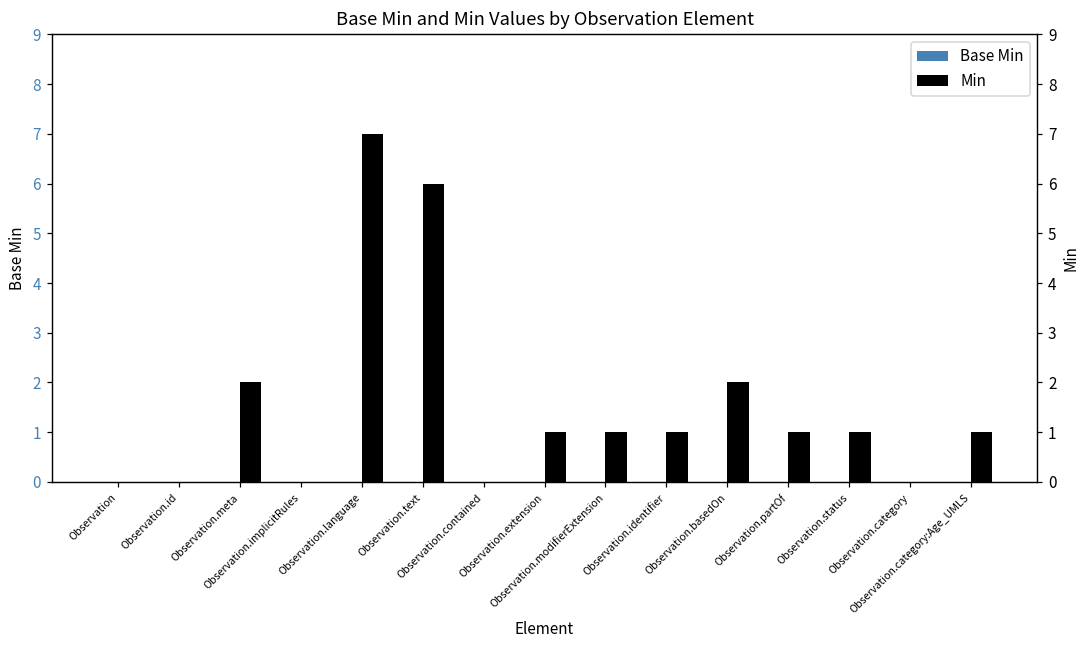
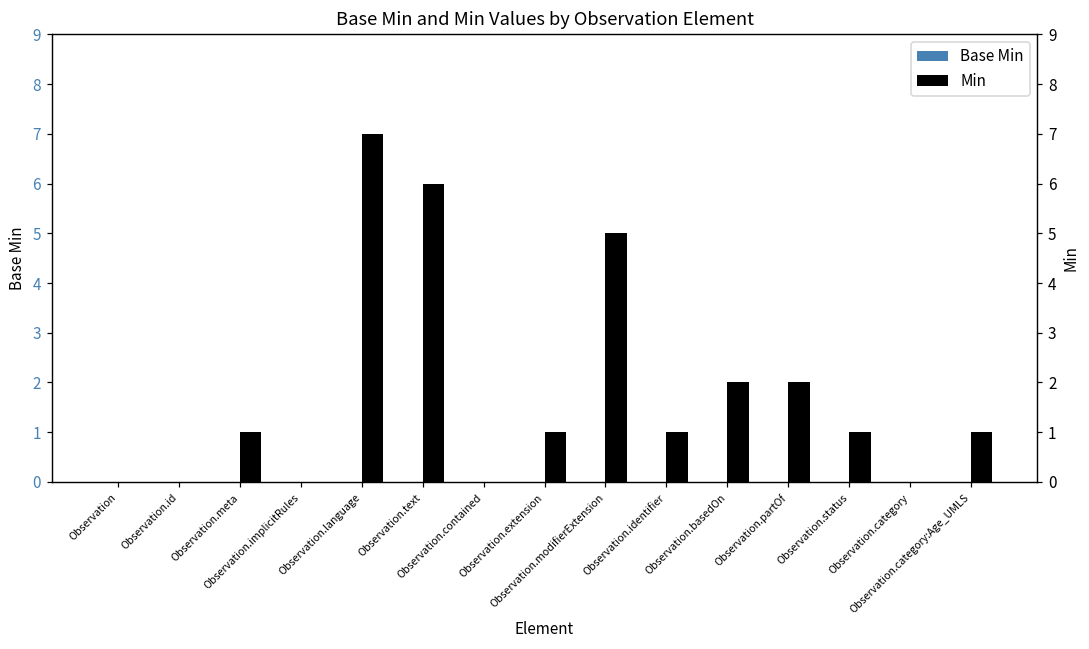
Min, Observation.meta: 2 -> 1
Min, Observation.modifierExtension: 1 -> 5
Min, Observation.partOf: 1 -> 2
